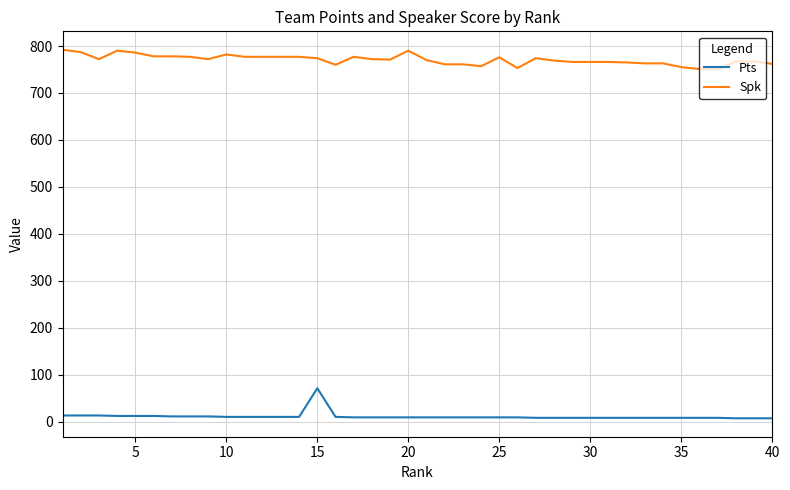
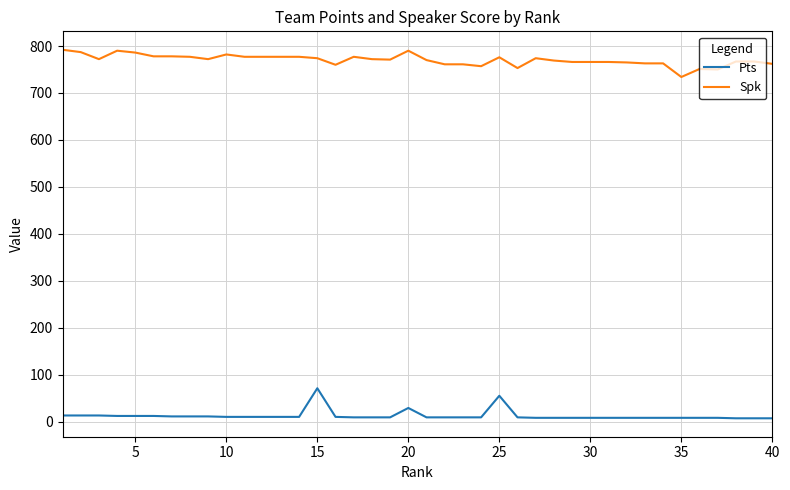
Pts, 20: 10 -> 30
Pts, 25: 10 -> 60
Spk, 35: 760 -> 730
